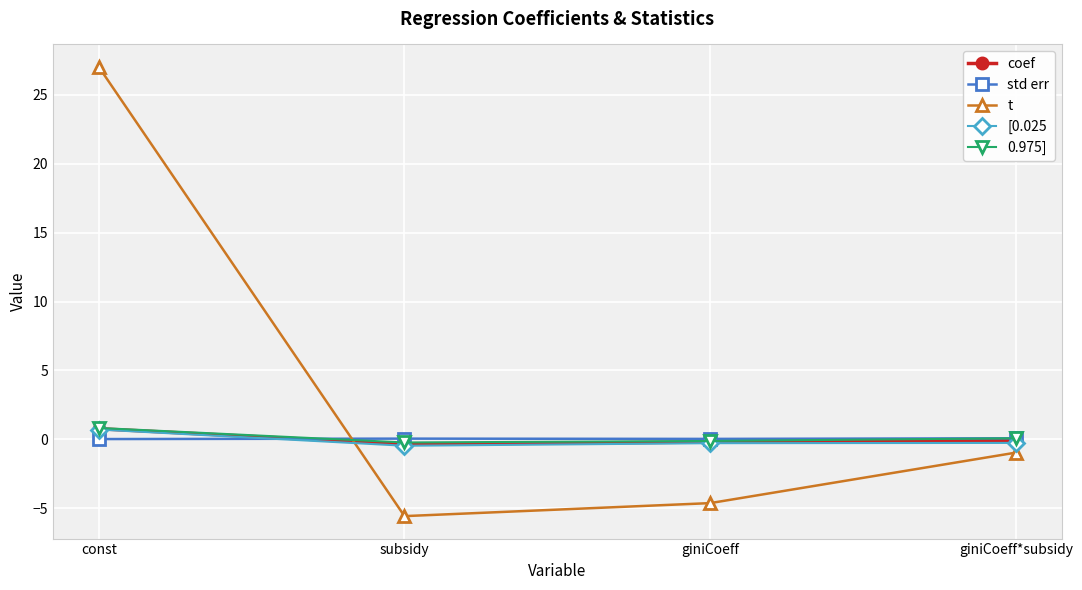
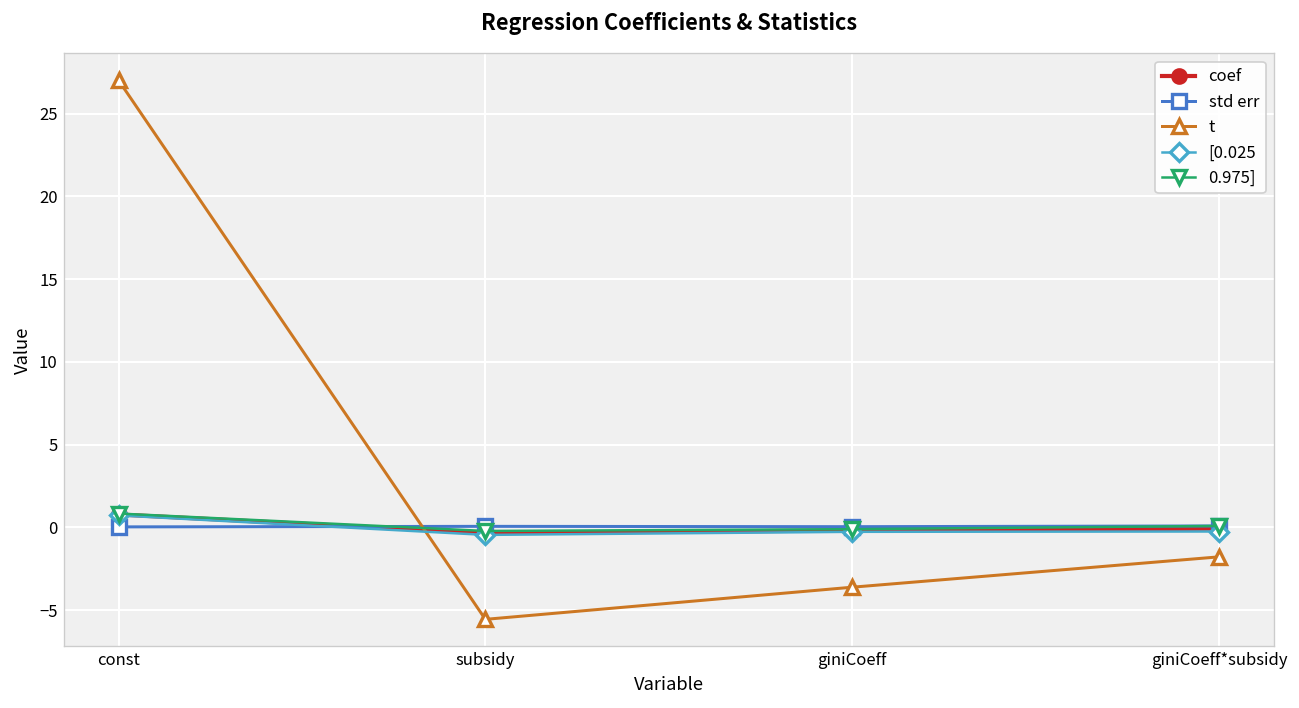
t, giniCoeff: -4.6 -> -3.6
t, giniCoeff*subsidy: -1.0 -> -1.8
